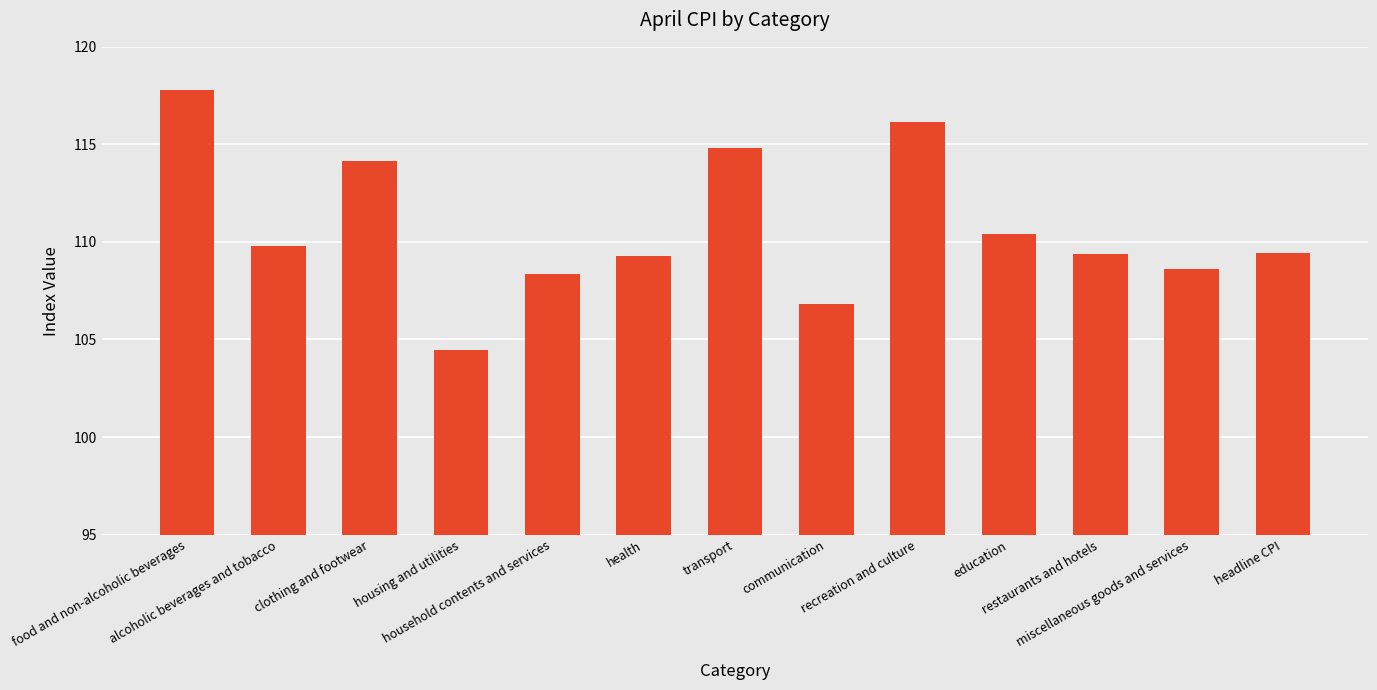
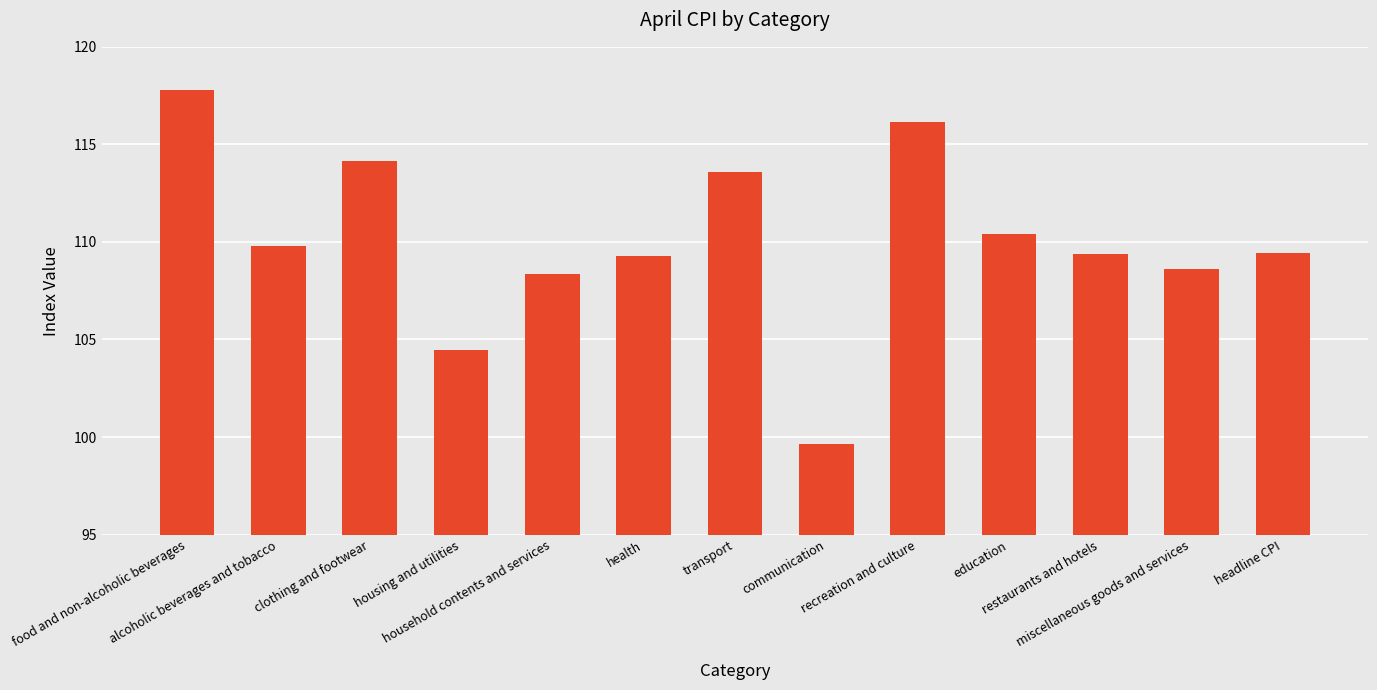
transport: 114.8 -> 113.6
communication: 106.8 -> 99.7
